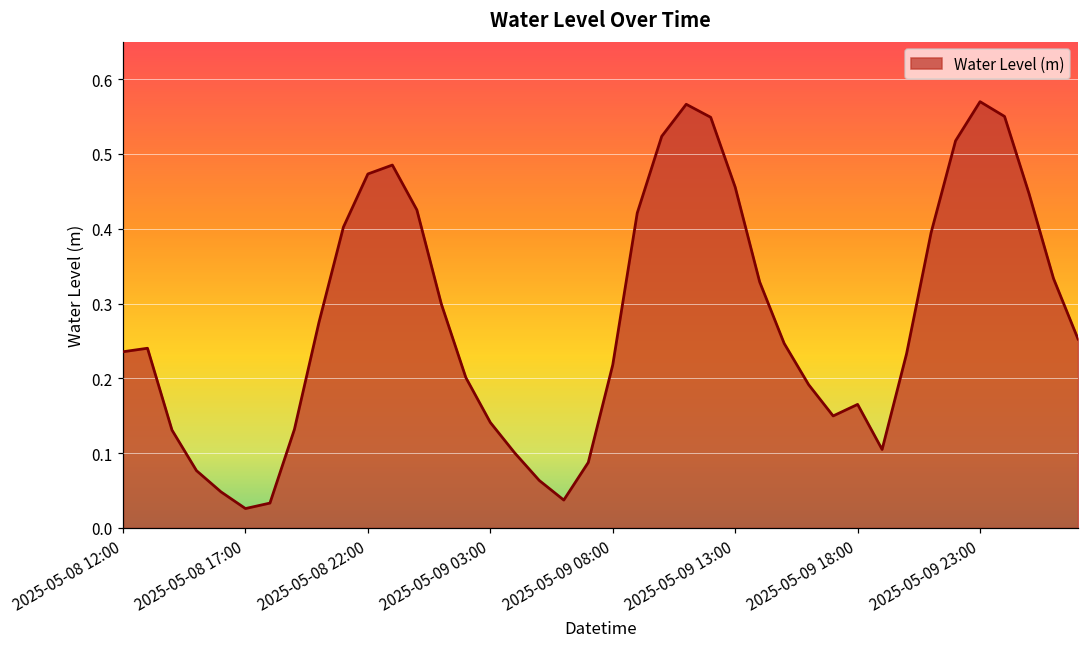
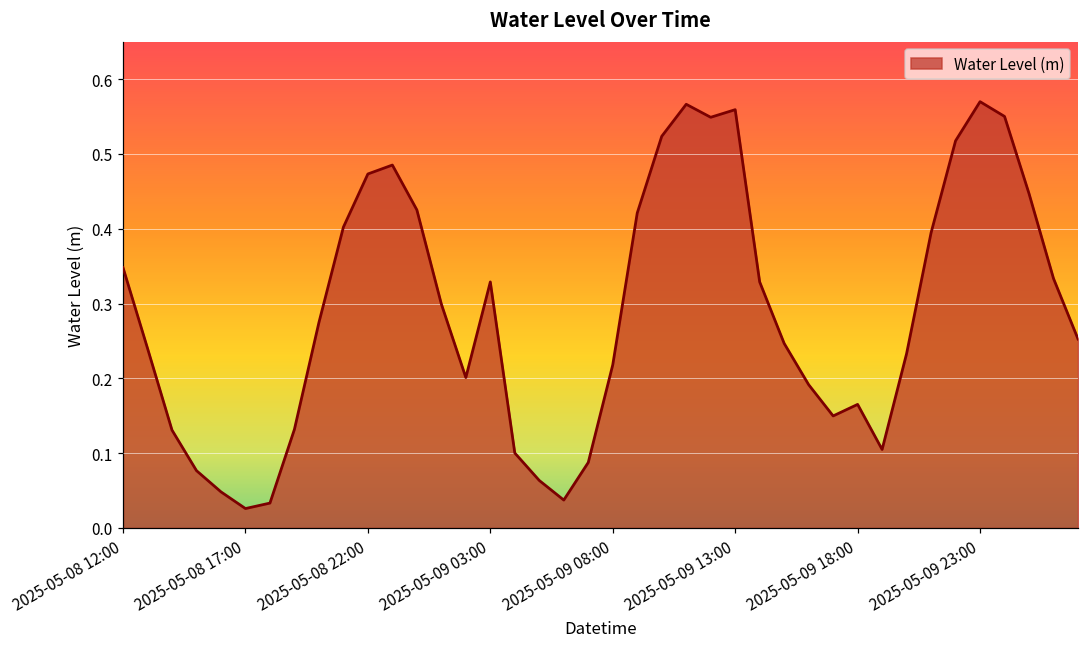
2025-05-08 12:00: 0.24 -> 0.35
2025-05-09 03:00: 0.14 -> 0.33
2025-05-09 13:00: 0.46 -> 0.56
